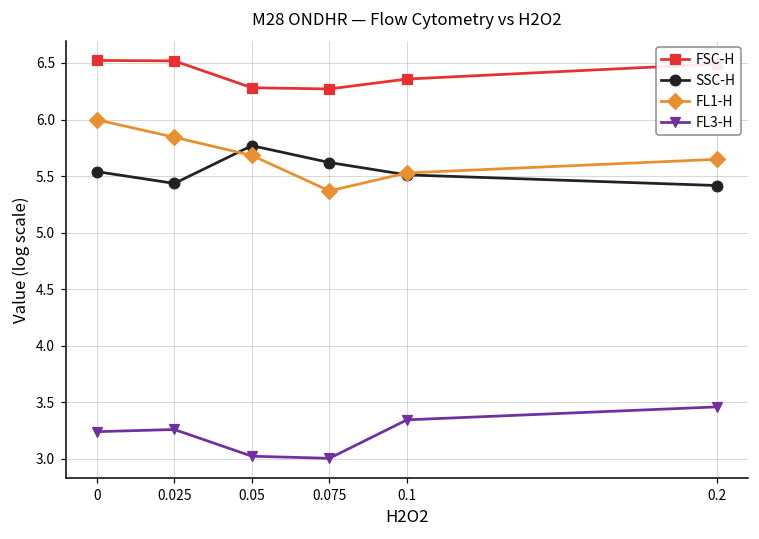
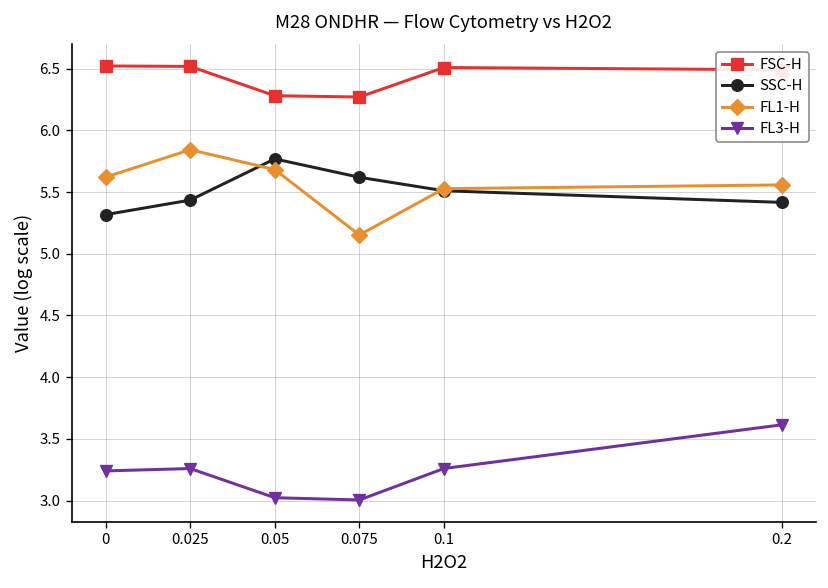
SSC-H, 0: 5.54 -> 5.32
FL1-H, 0: 6.00 -> 5.62
FL1-H, 0.075: 5.37 -> 5.15
FSC-H, 0.1: 6.36 -> 6.51
FL3-H, 0.1: 3.34 -> 3.26
FL1-H, 0.2: 5.65 -> 5.56
FL3-H, 0.2: 3.46 -> 3.61
